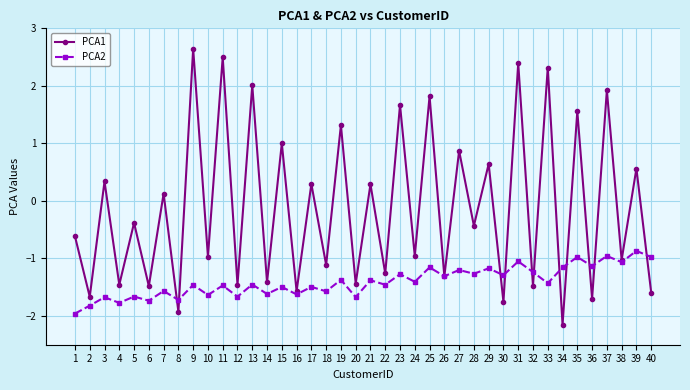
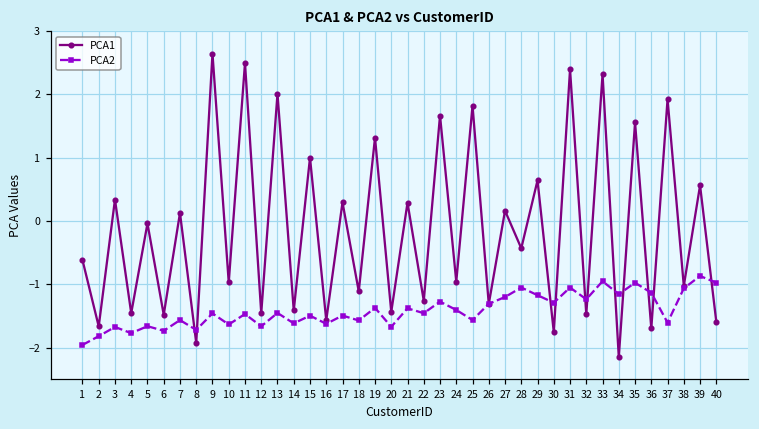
PCA1, 5: -0.4 -> 0.0
PCA2, 25: -1.2 -> -1.6
PCA1, 27: 0.9 -> 0.2
PCA2, 28: -1.3 -> -1.1
PCA2, 33: -1.4 -> -1.0
PCA2, 37: -1.0 -> -1.6
